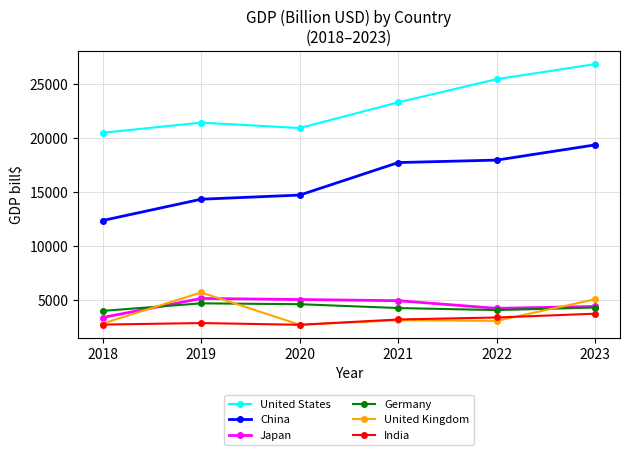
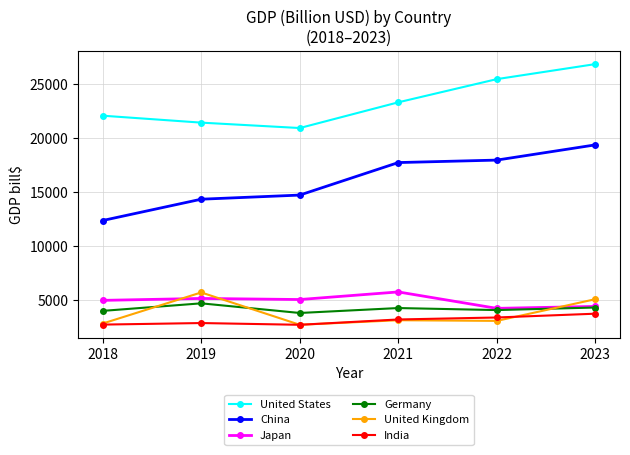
United States, 2018: 20500 -> 22100
Japan, 2018: 3400 -> 5000
Germany, 2020: 4600 -> 3800
Japan, 2021: 4900 -> 5800
